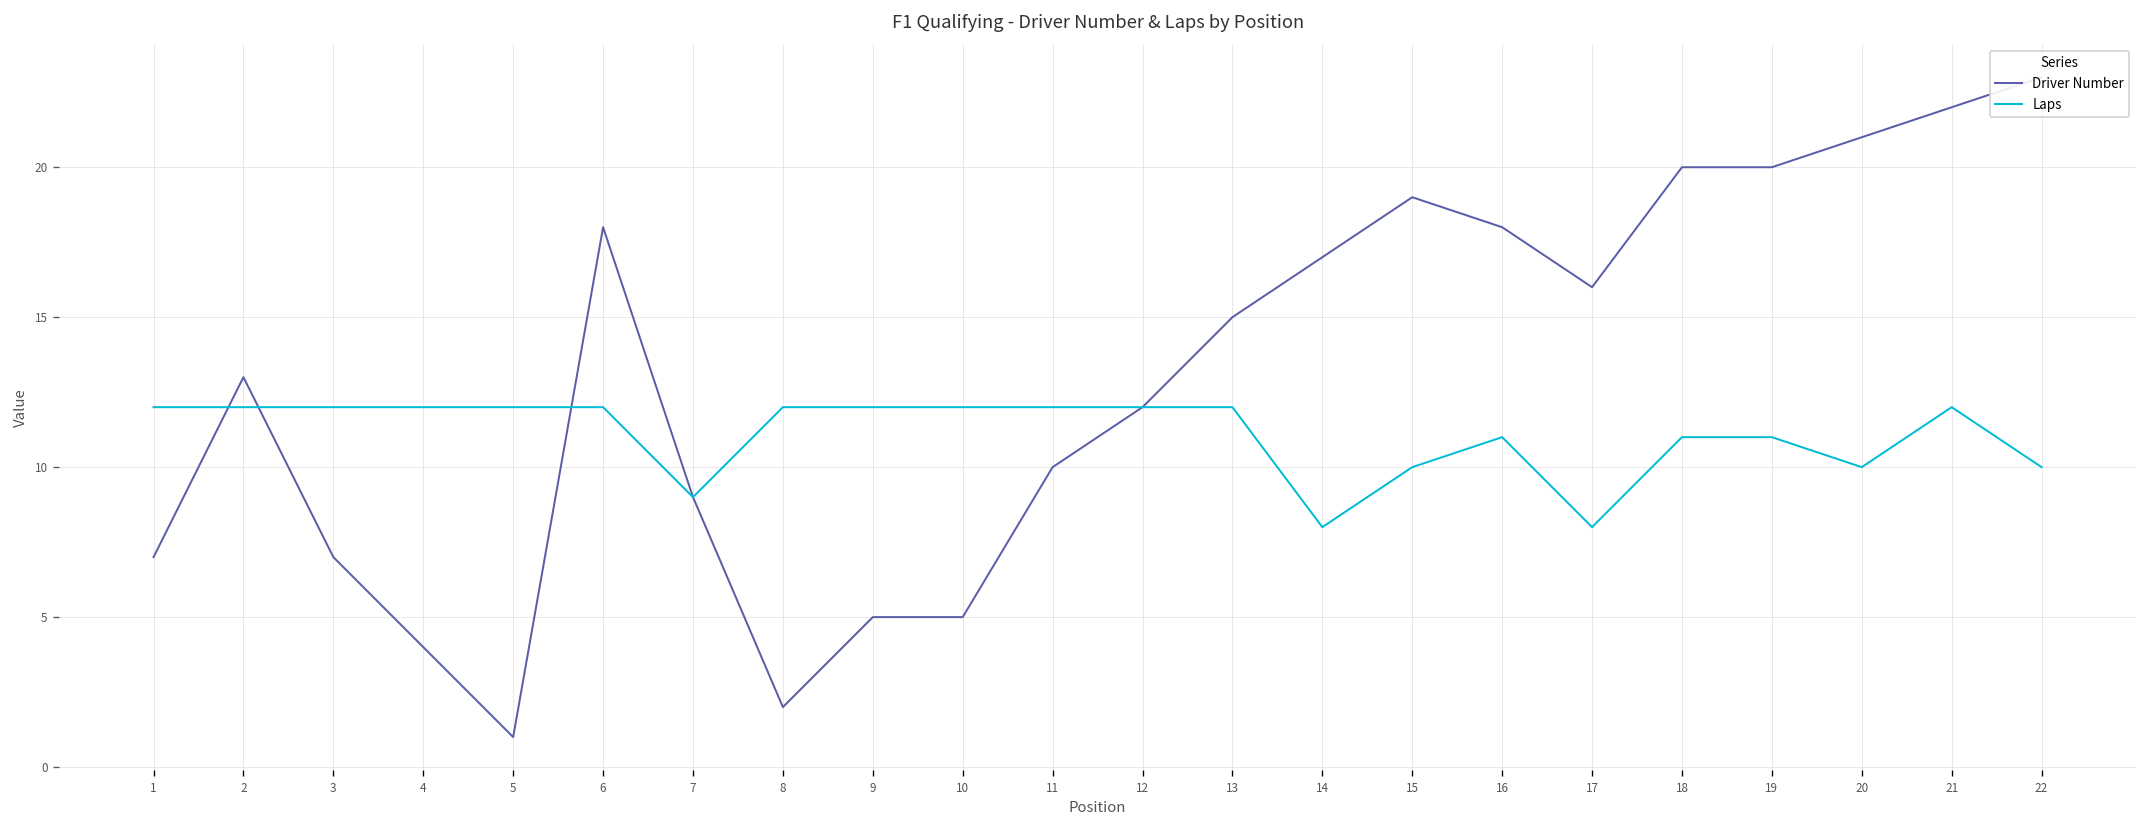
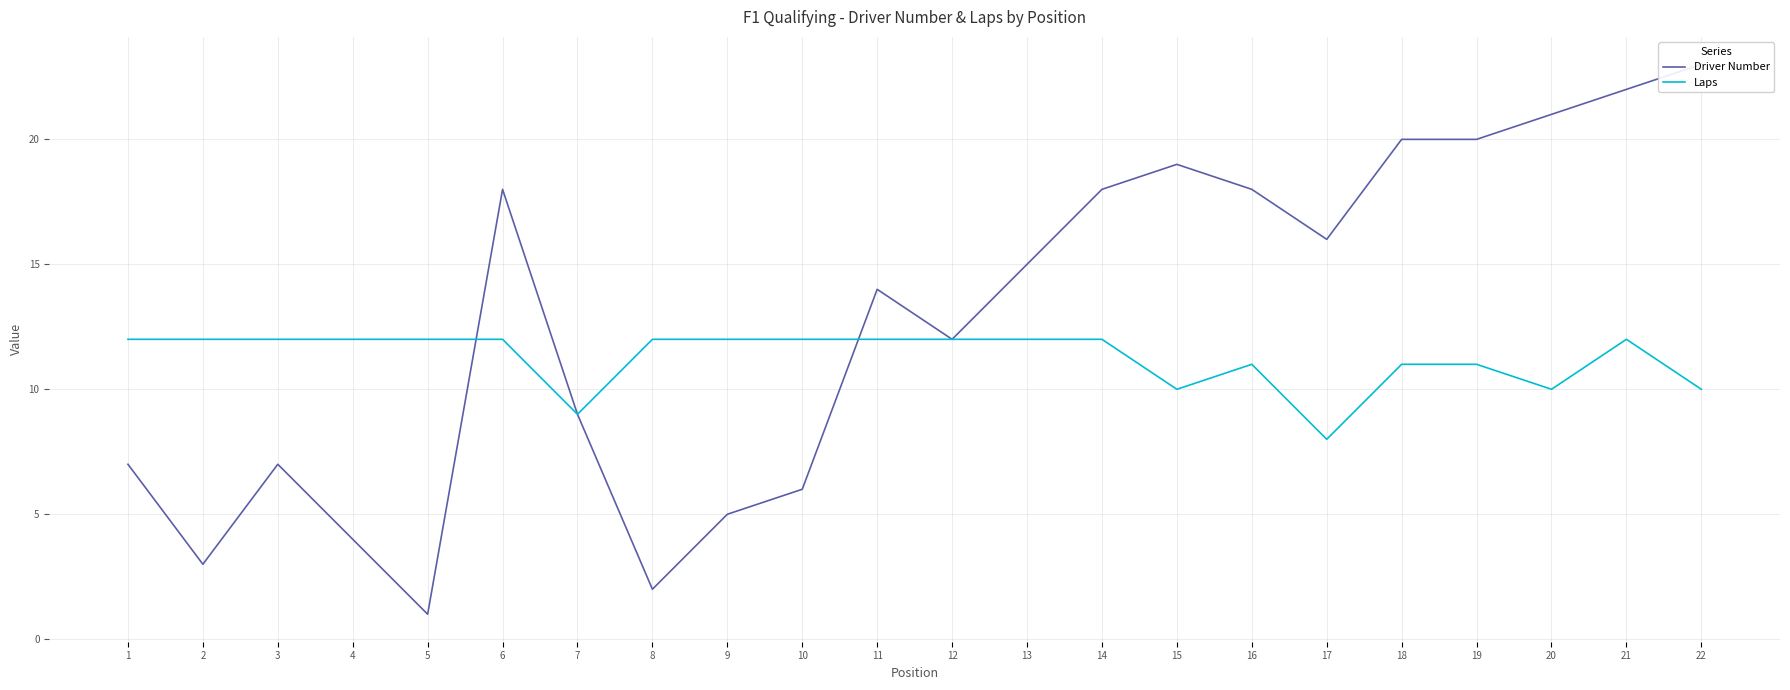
Driver Number, 2: 13 -> 3
Driver Number, 10: 5 -> 6
Driver Number, 11: 10 -> 14
Driver Number, 14: 17 -> 18
Laps, 14: 8 -> 12
